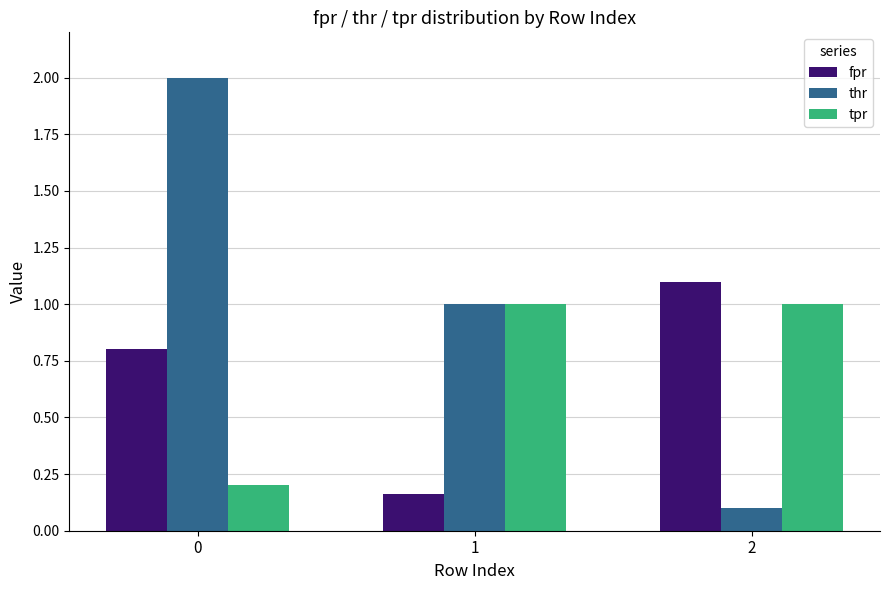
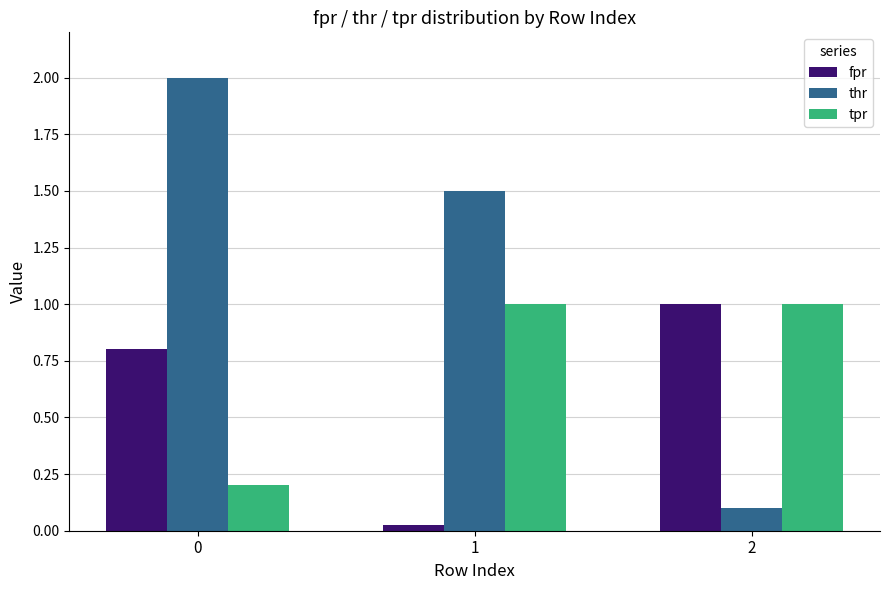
fpr, 1: 0.16 -> 0.02
thr, 1: 1.0 -> 1.5
fpr, 2: 1.1 -> 1.0
